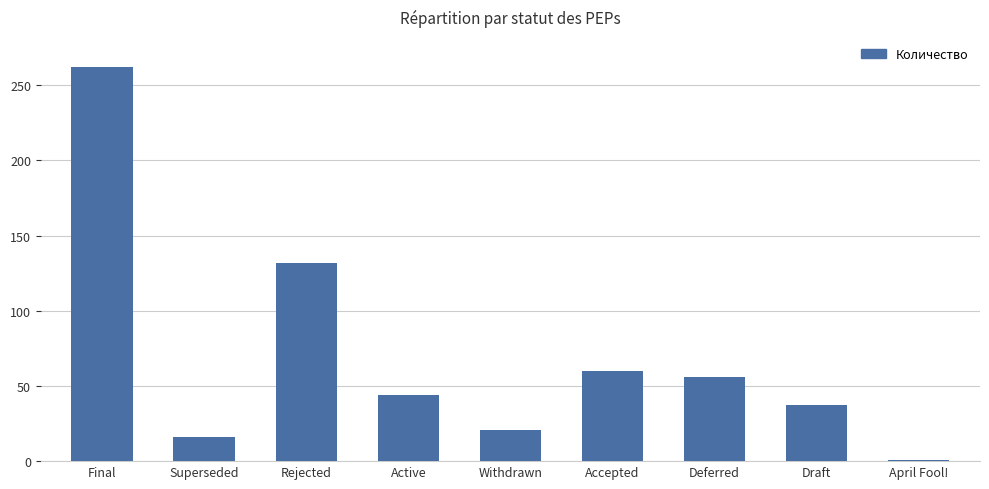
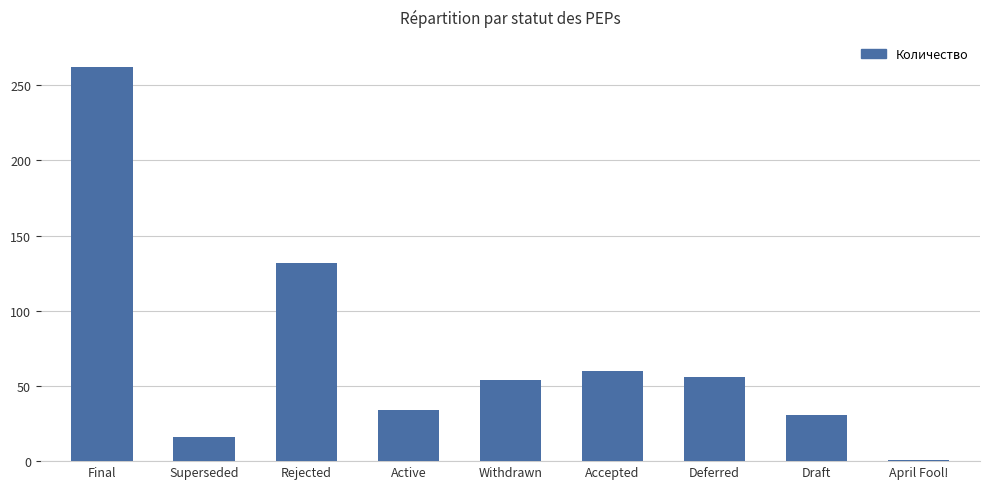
Active: 44 -> 34
Withdrawn: 21 -> 54
Draft: 37 -> 31
